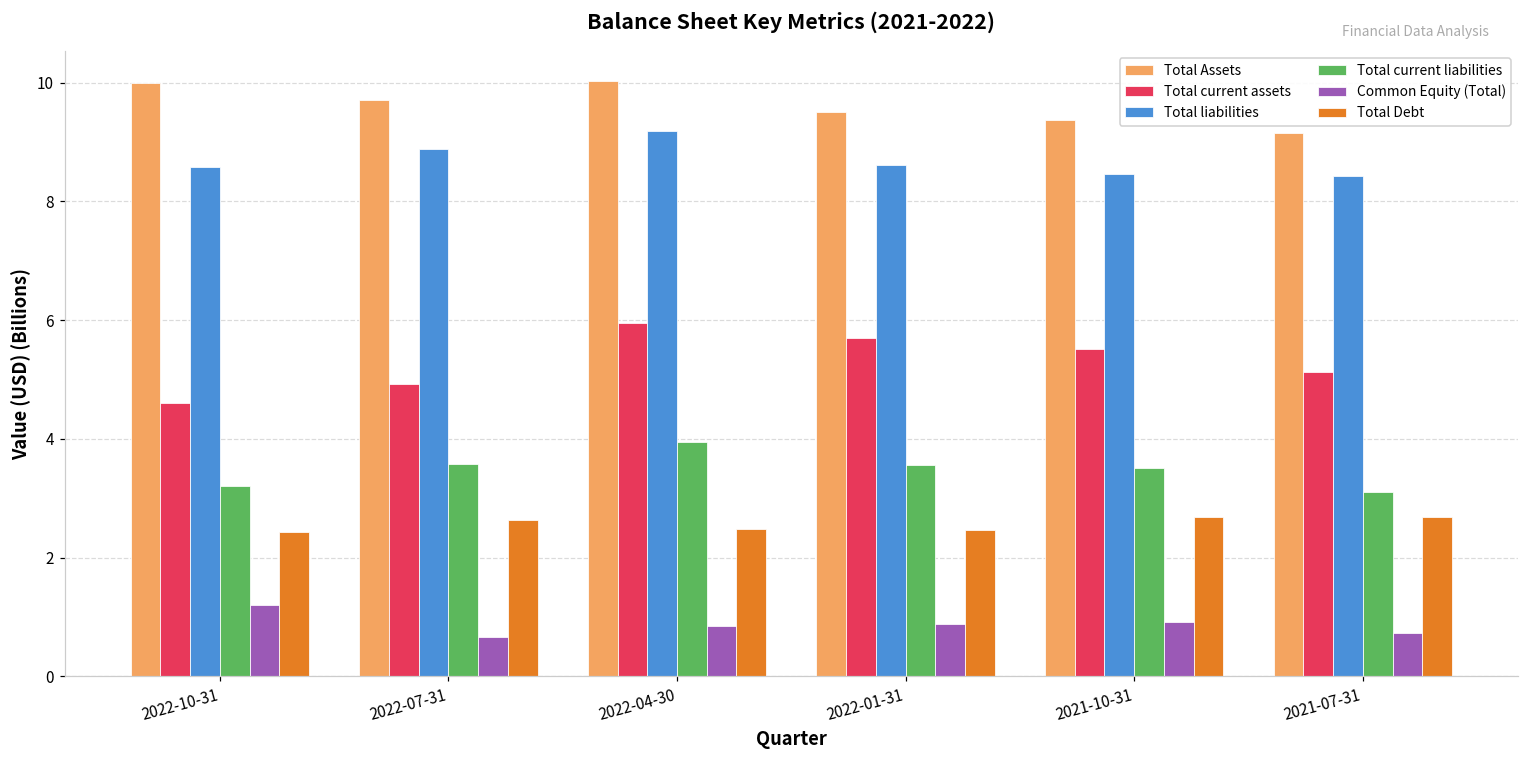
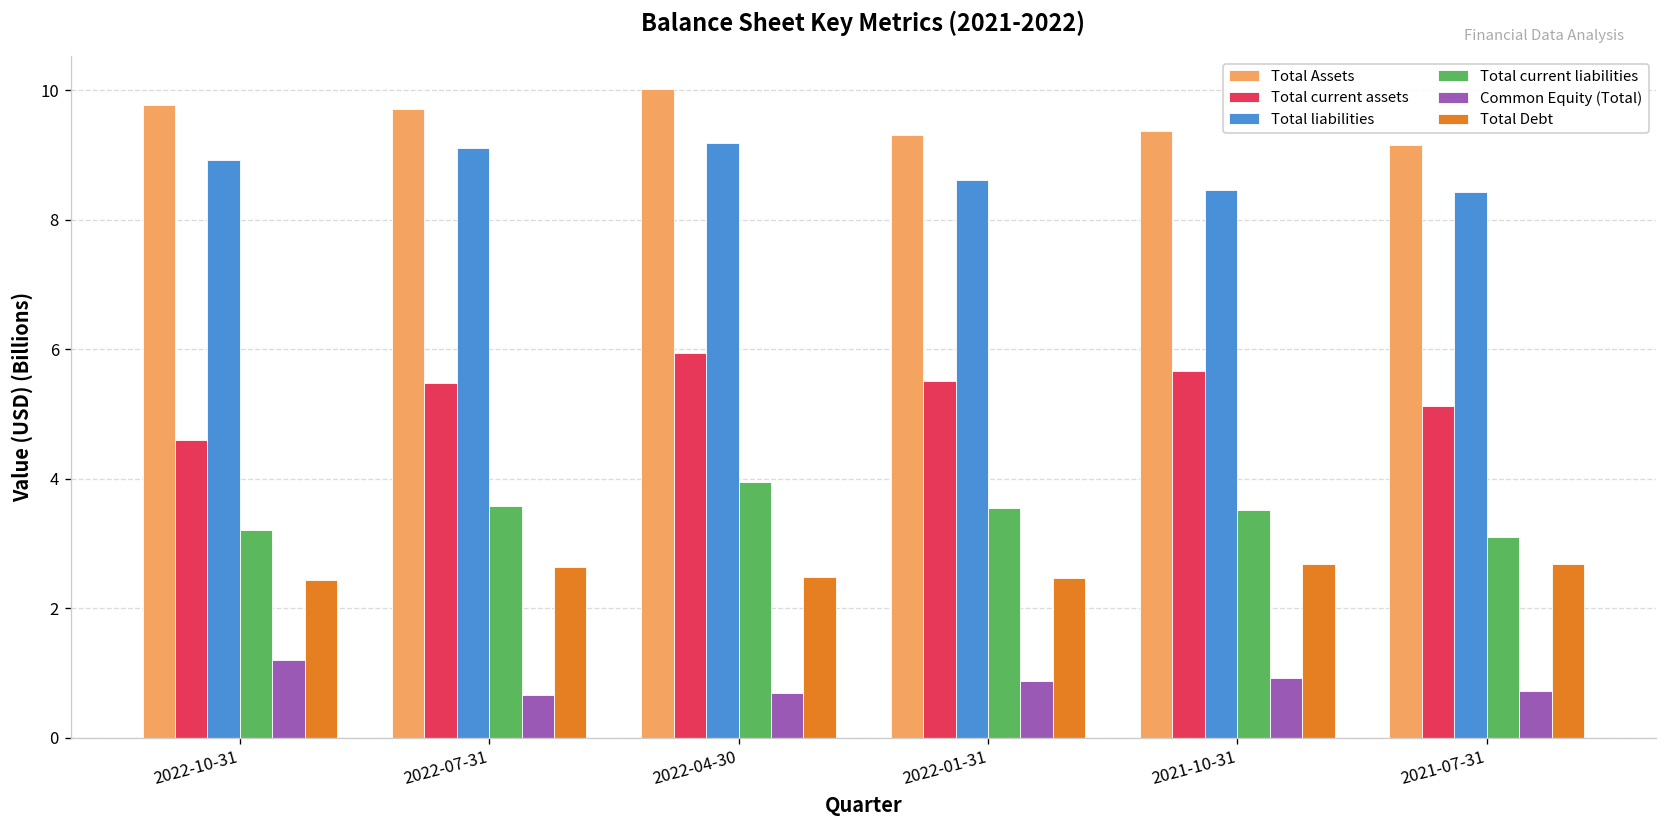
Total Assets, 2022-10-31: 10.0 -> 9.8
Total liabilities, 2022-10-31: 8.6 -> 8.9
Total current assets, 2022-07-31: 4.9 -> 5.5
Total liabilities, 2022-07-31: 8.9 -> 9.1
Common Equity (Total), 2022-04-30: 0.8 -> 0.7
Total Assets, 2022-01-31: 9.5 -> 9.3
Total current assets, 2022-01-31: 5.7 -> 5.5
Total current assets, 2021-10-31: 5.5 -> 5.7
